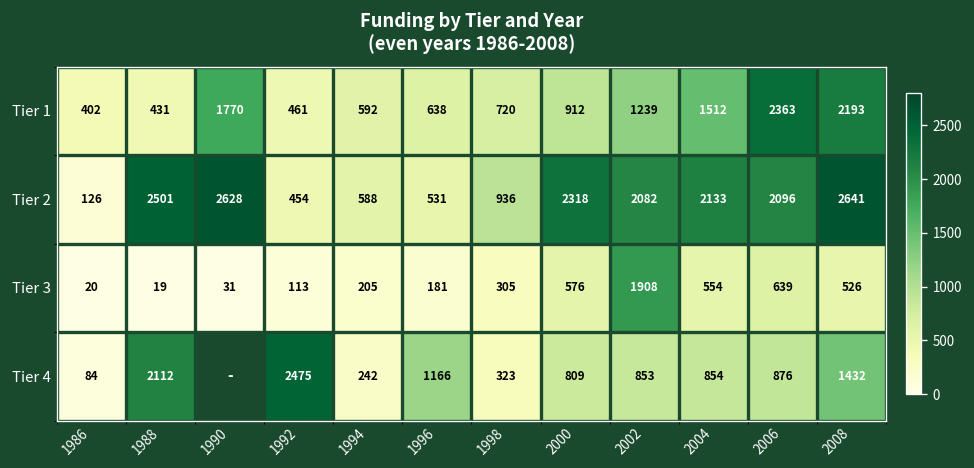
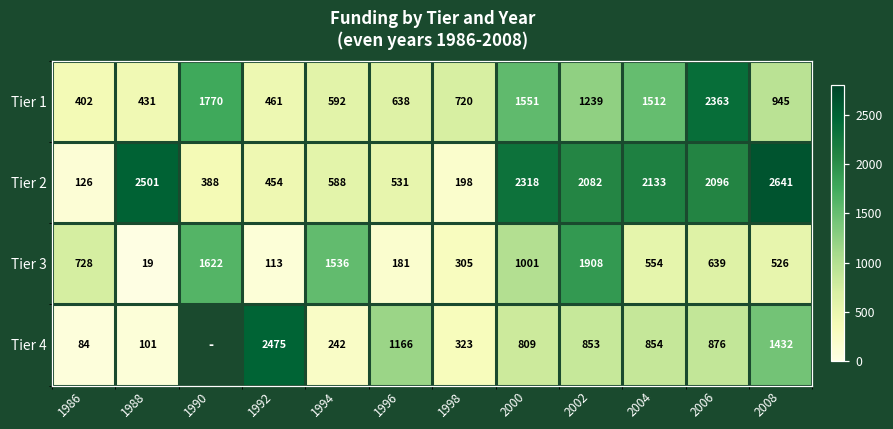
Tier 1, 2000: 912 -> 1551
Tier 1, 2008: 2193 -> 945
Tier 2, 1990: 2628 -> 388
Tier 2, 1998: 936 -> 198
Tier 3, 1986: 20 -> 728
Tier 3, 1990: 31 -> 1622
Tier 3, 1994: 205 -> 1536
Tier 3, 2000: 576 -> 1001
Tier 4, 1988: 2112 -> 101
